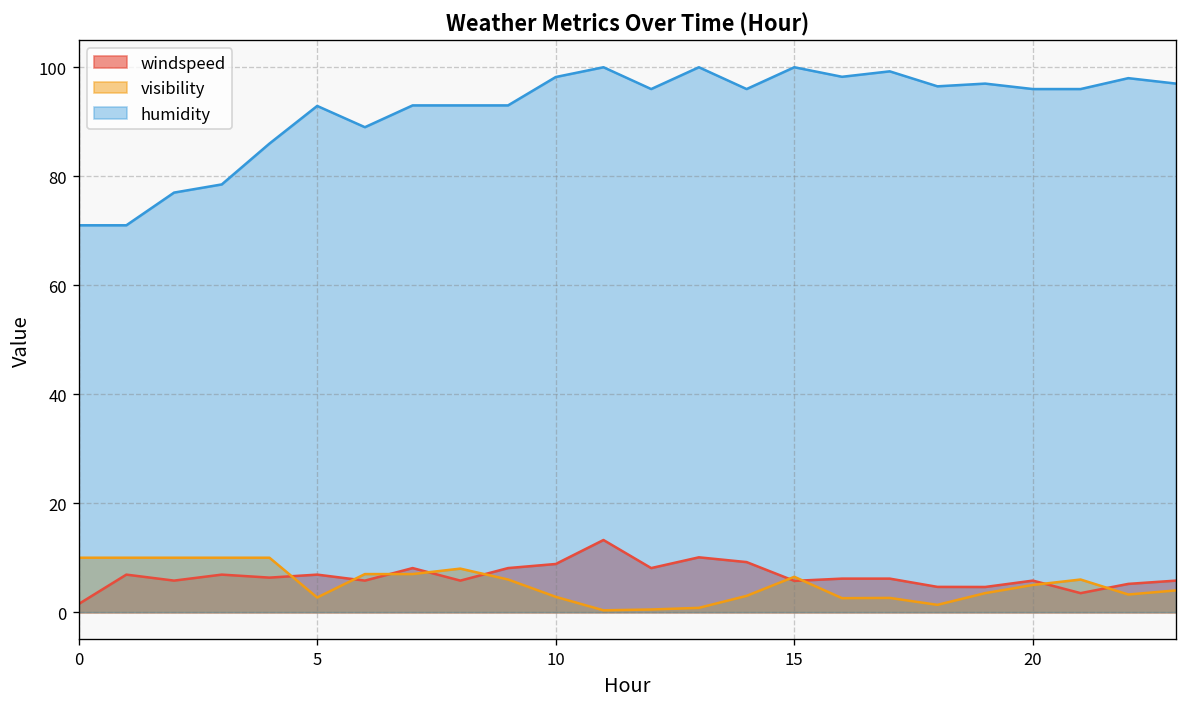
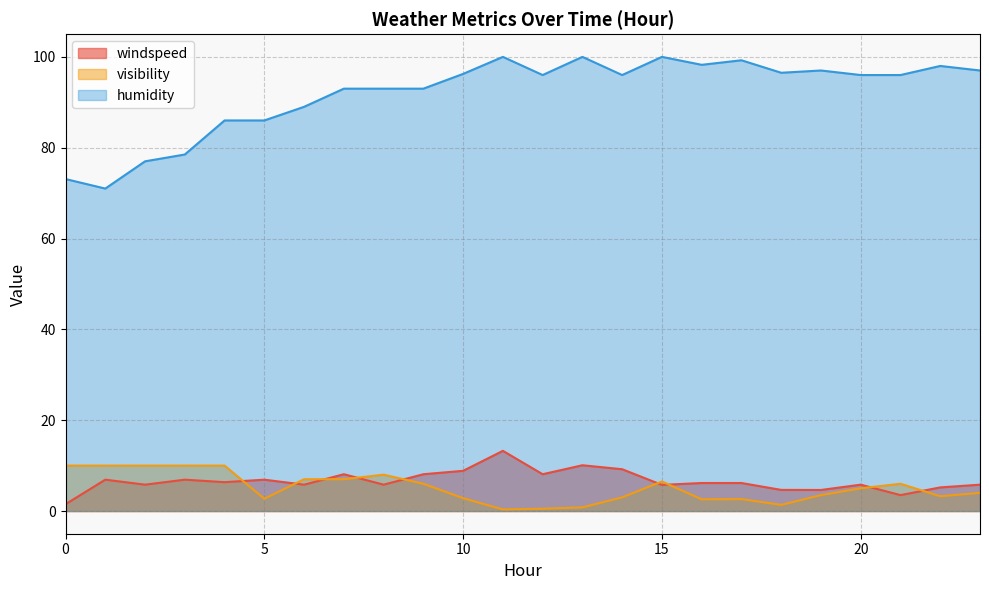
humidity, 0: 71 -> 73
humidity, 5: 93 -> 86
humidity, 10: 98 -> 96
